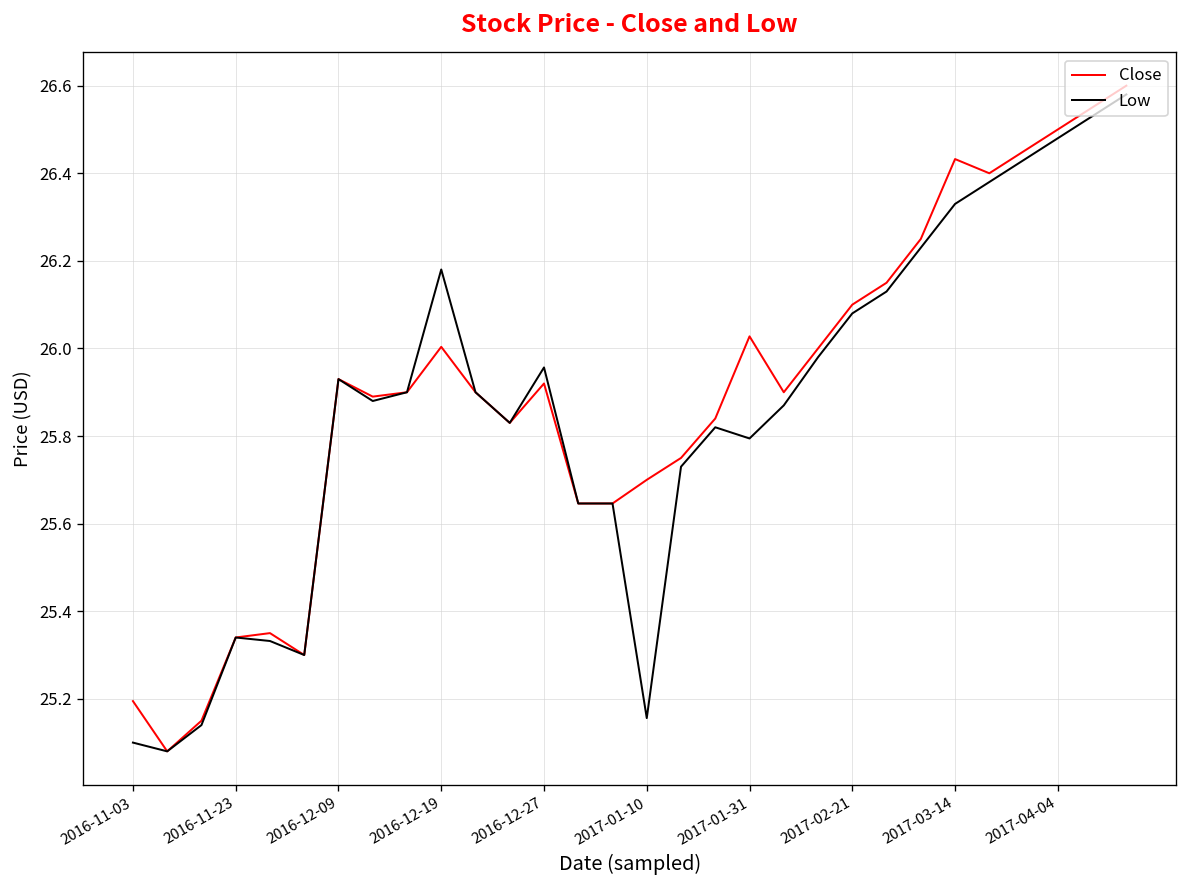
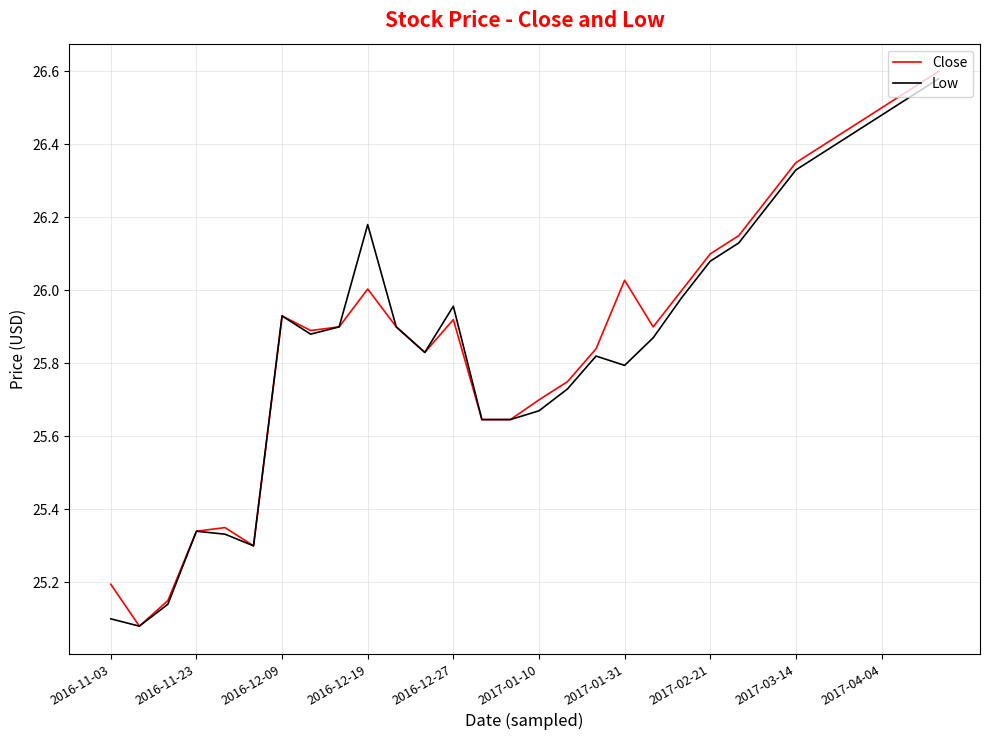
Low, 2017-01-10: 25.16 -> 25.67
Close, 2017-03-14: 26.43 -> 26.35
